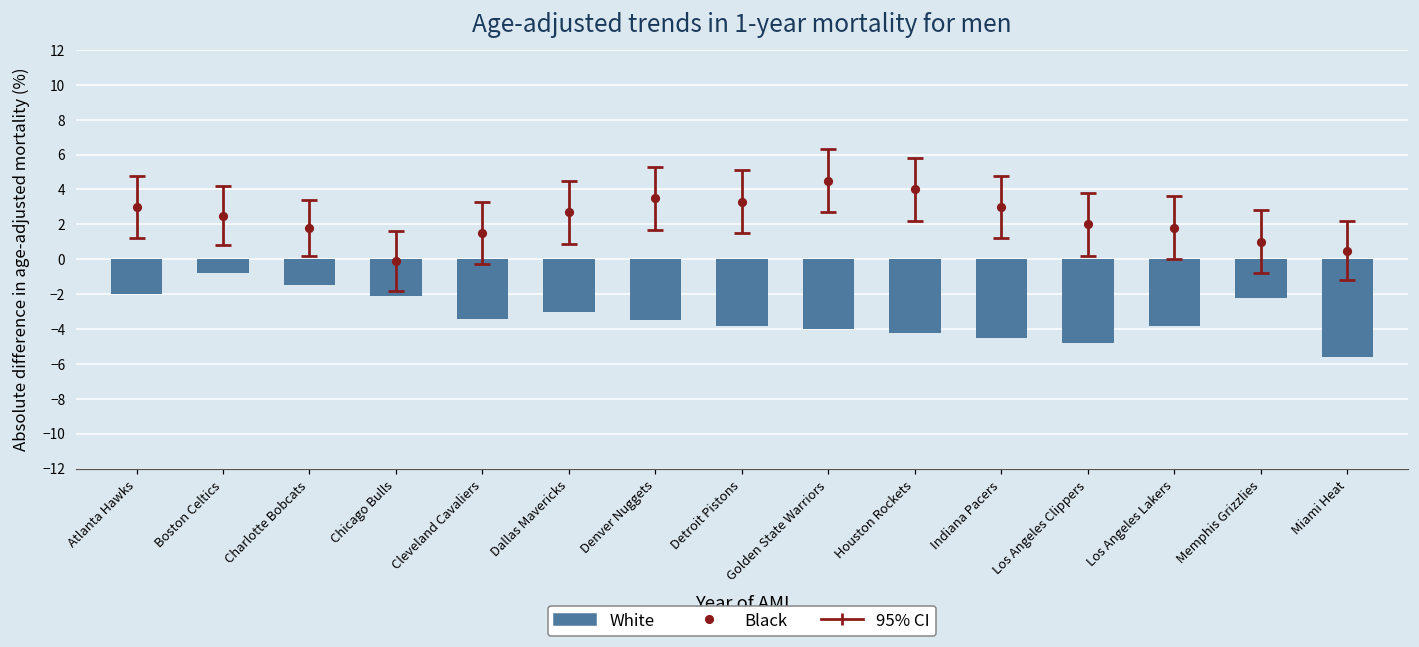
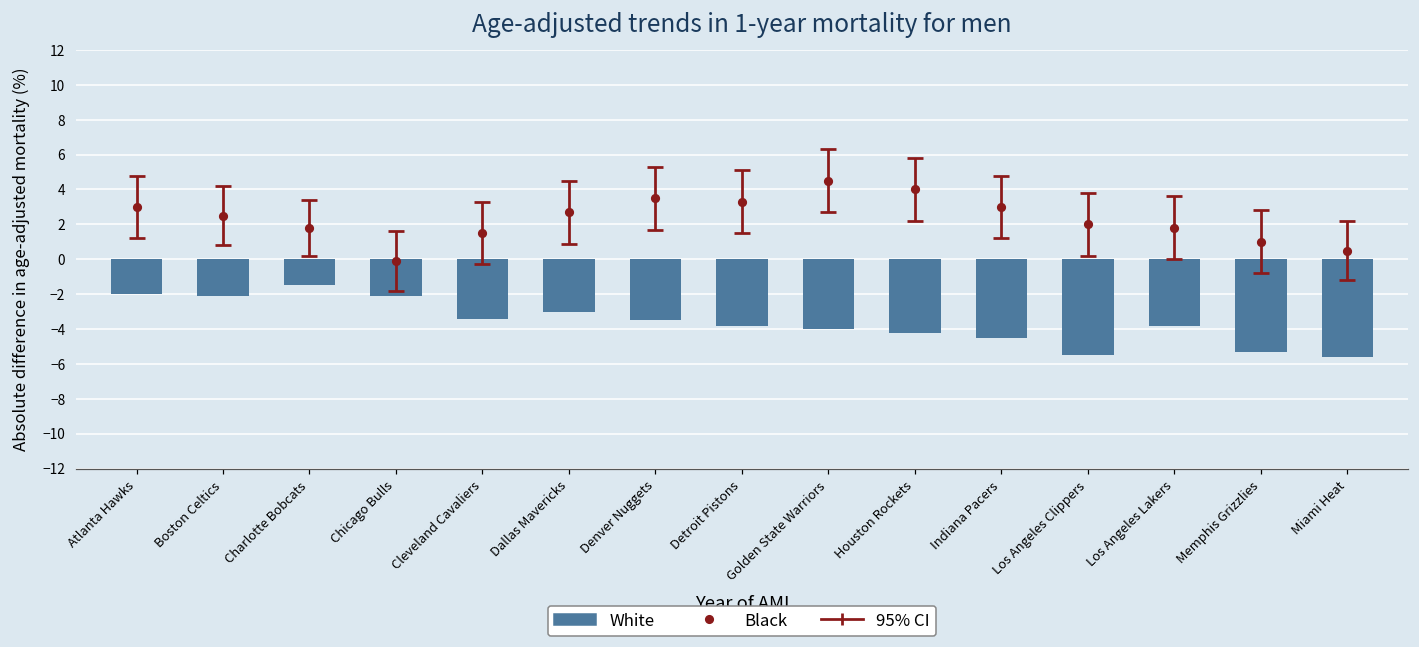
White, Boston Celtics: -0.8 -> -2.1
White, Los Angeles Clippers: -4.8 -> -5.5
White, Memphis Grizzlies: -2.2 -> -5.3
